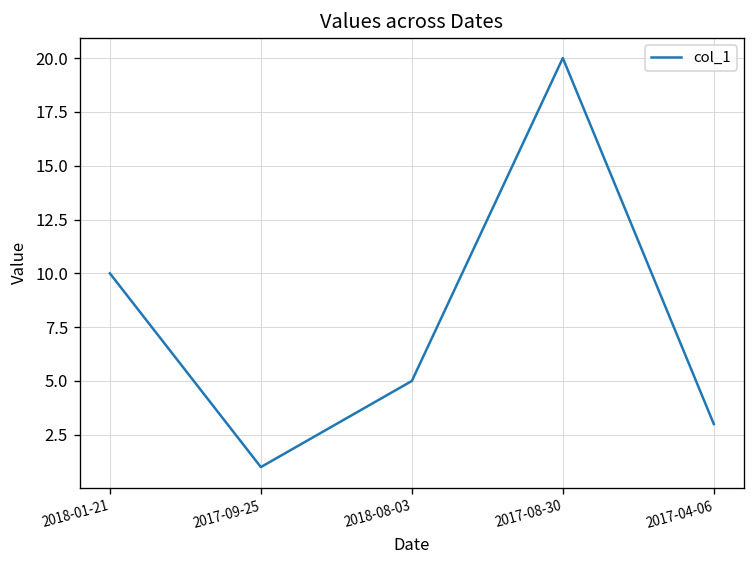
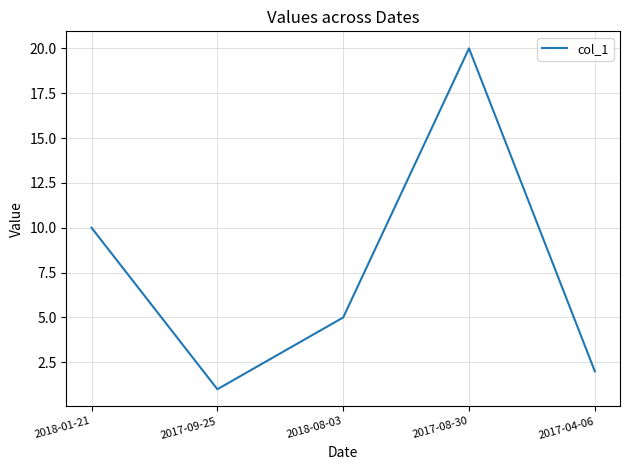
2017-04-06: 3 -> 2
